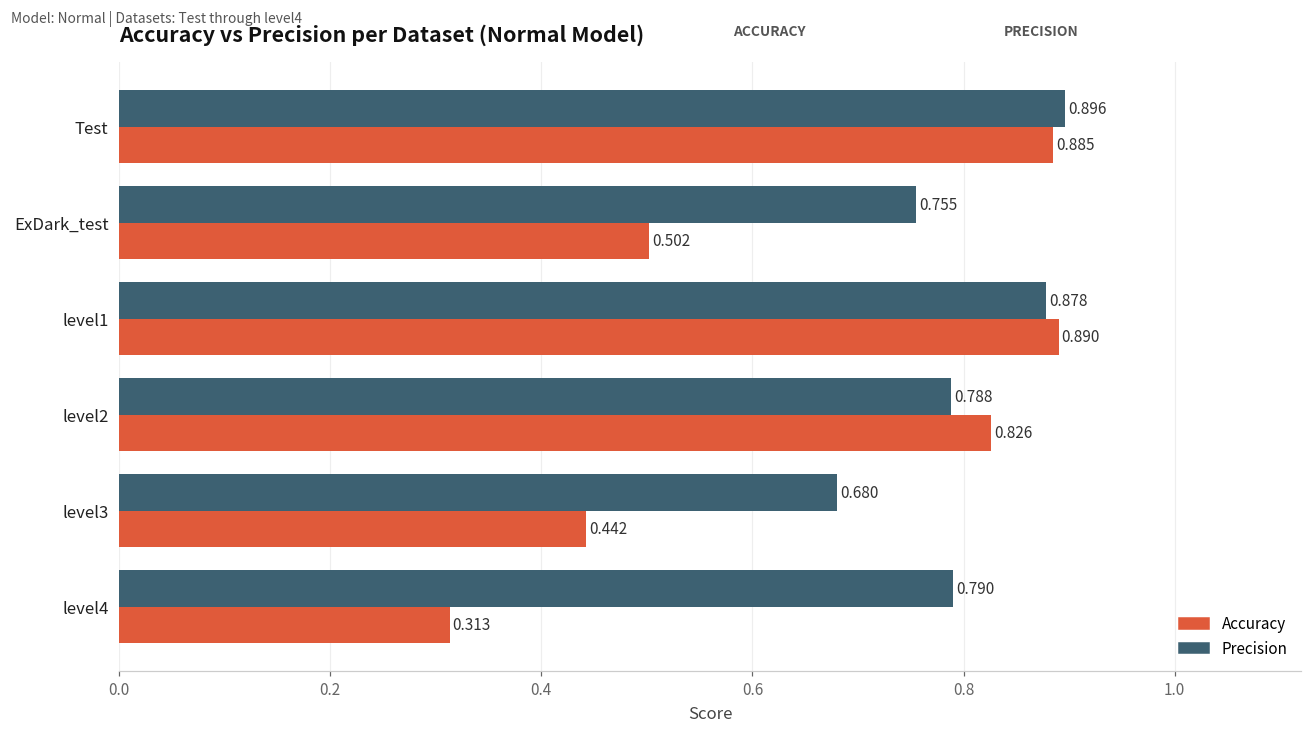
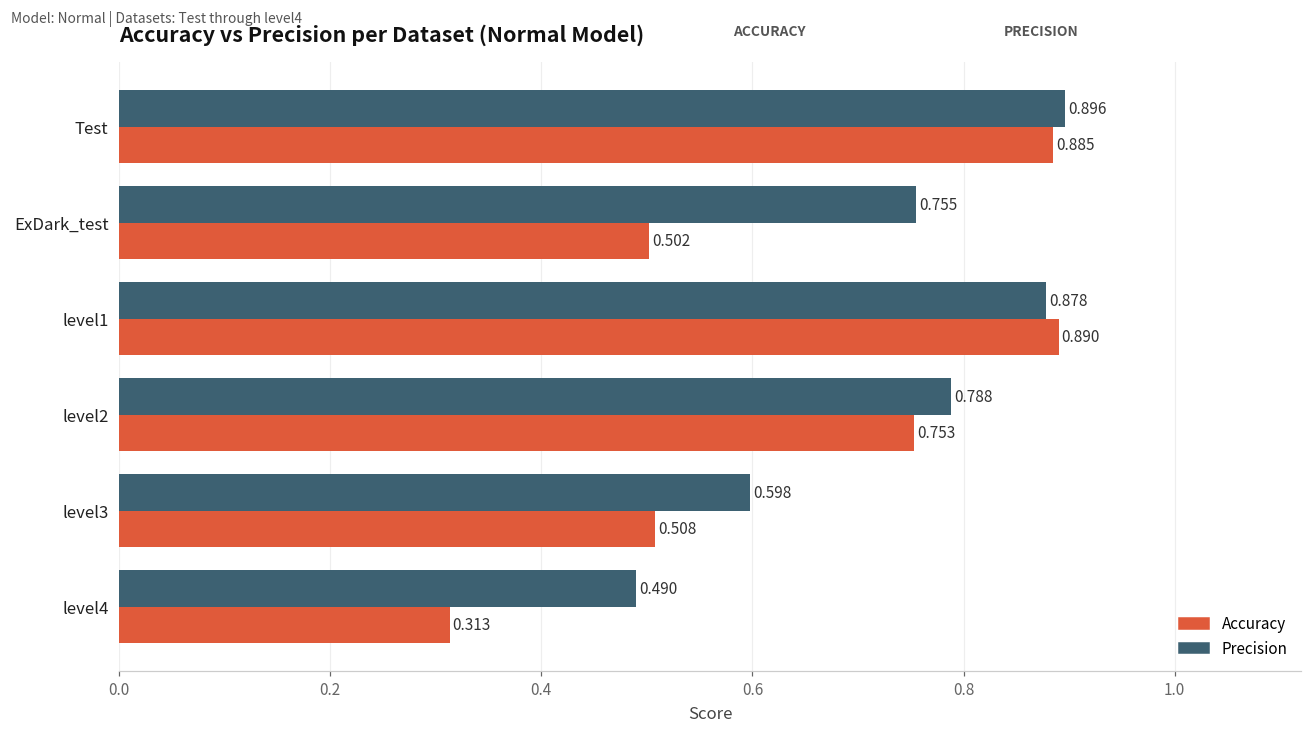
Accuracy, level2: 0.826 -> 0.753
Precision, level3: 0.680 -> 0.598
Accuracy, level3: 0.442 -> 0.508
Precision, level4: 0.790 -> 0.490
